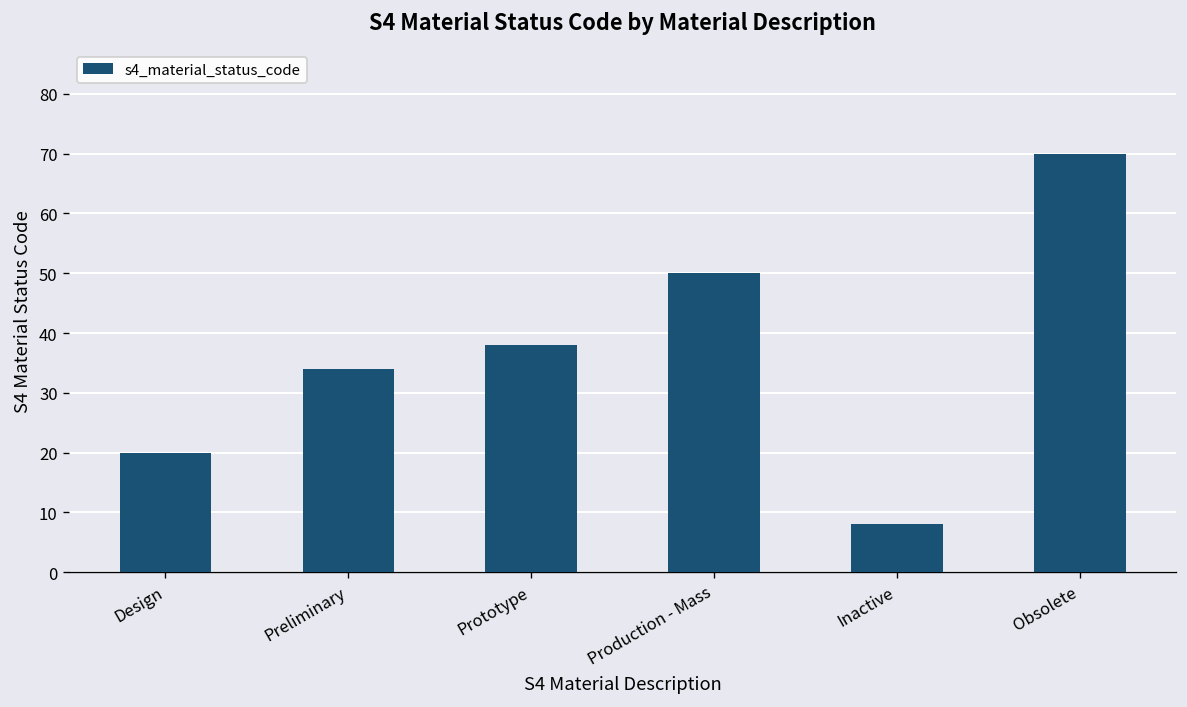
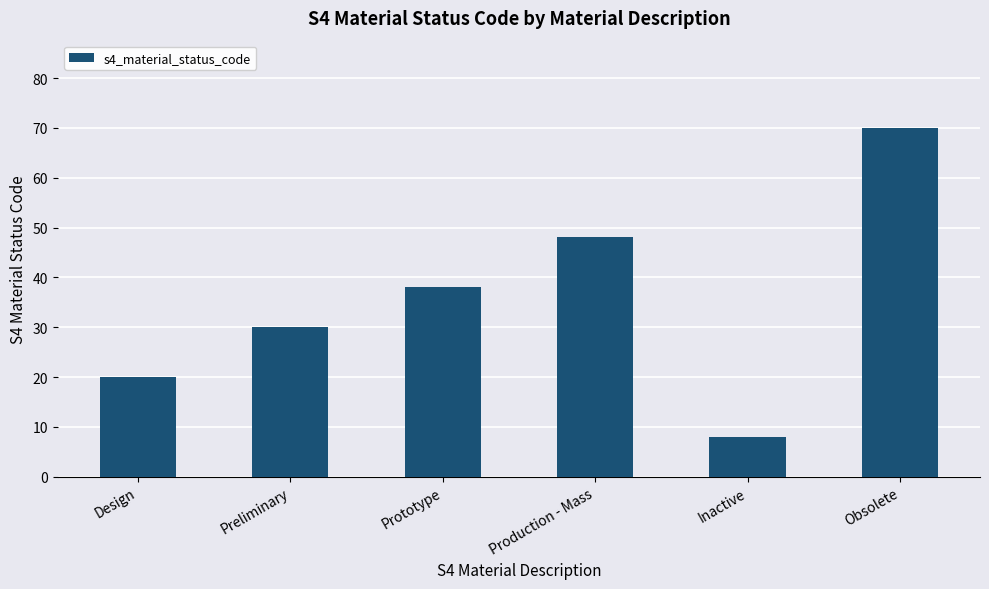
Preliminary: 34 -> 30
Production - Mass: 50 -> 48
